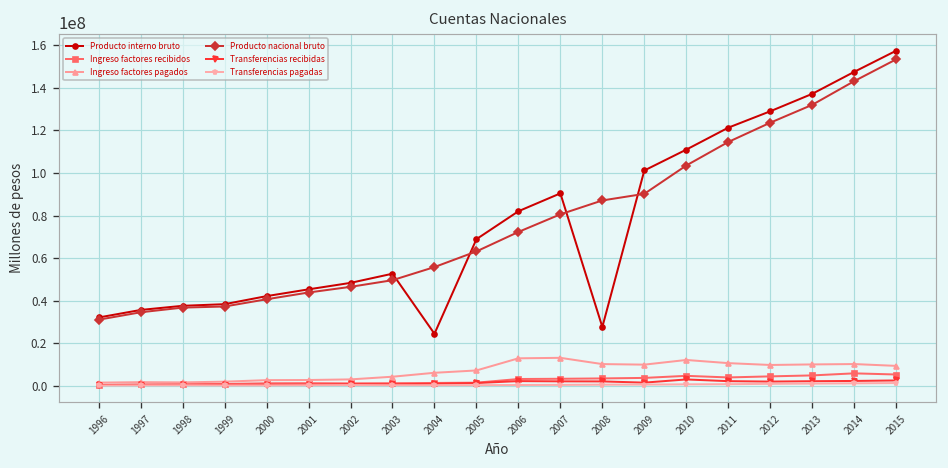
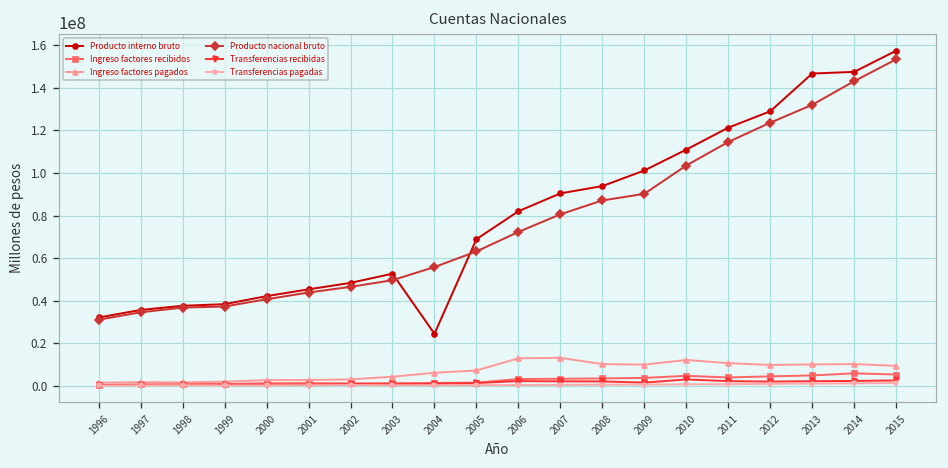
Producto interno bruto, 2008: 28000000 -> 94000000
Producto interno bruto, 2013: 137000000 -> 147000000
